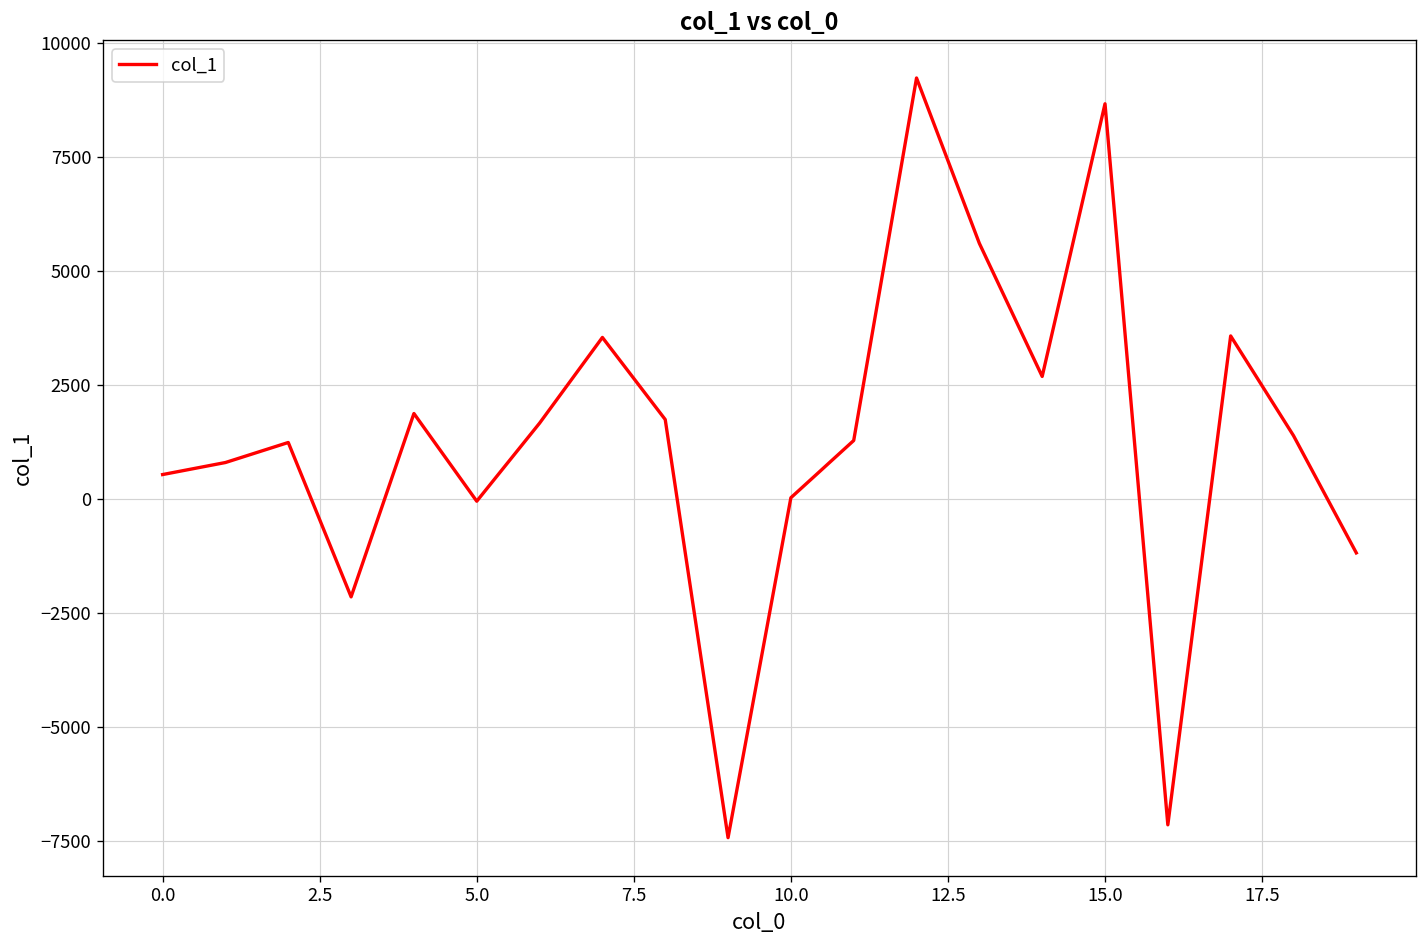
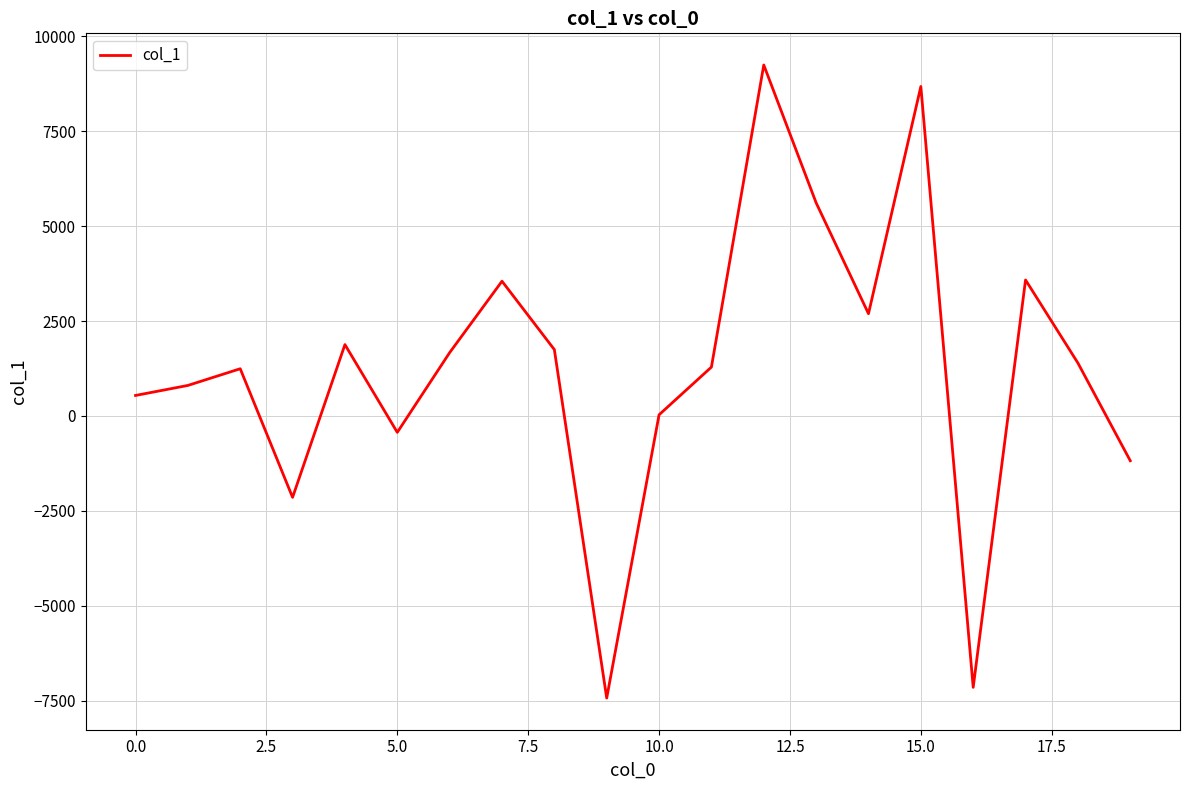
5.0: 0 -> -400
